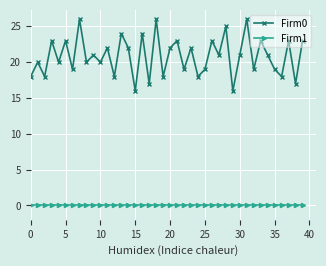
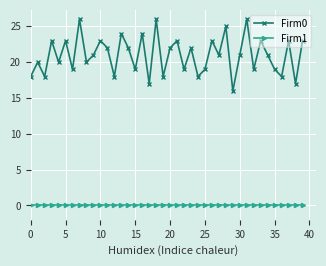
Firm0, 10: 20 -> 23
Firm0, 15: 16 -> 19
